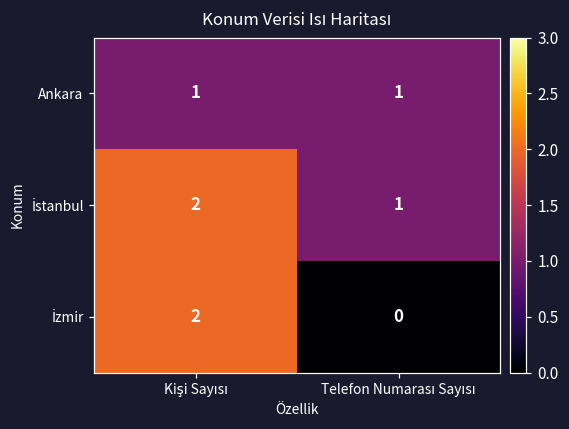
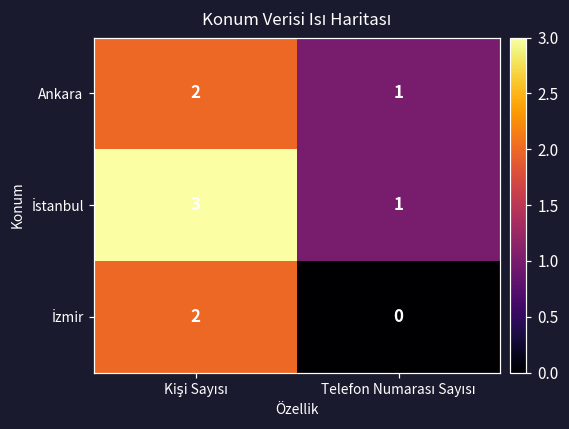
Ankara, Kişi Sayısı: 1 -> 2
İstanbul, Kişi Sayısı: 2 -> 3
